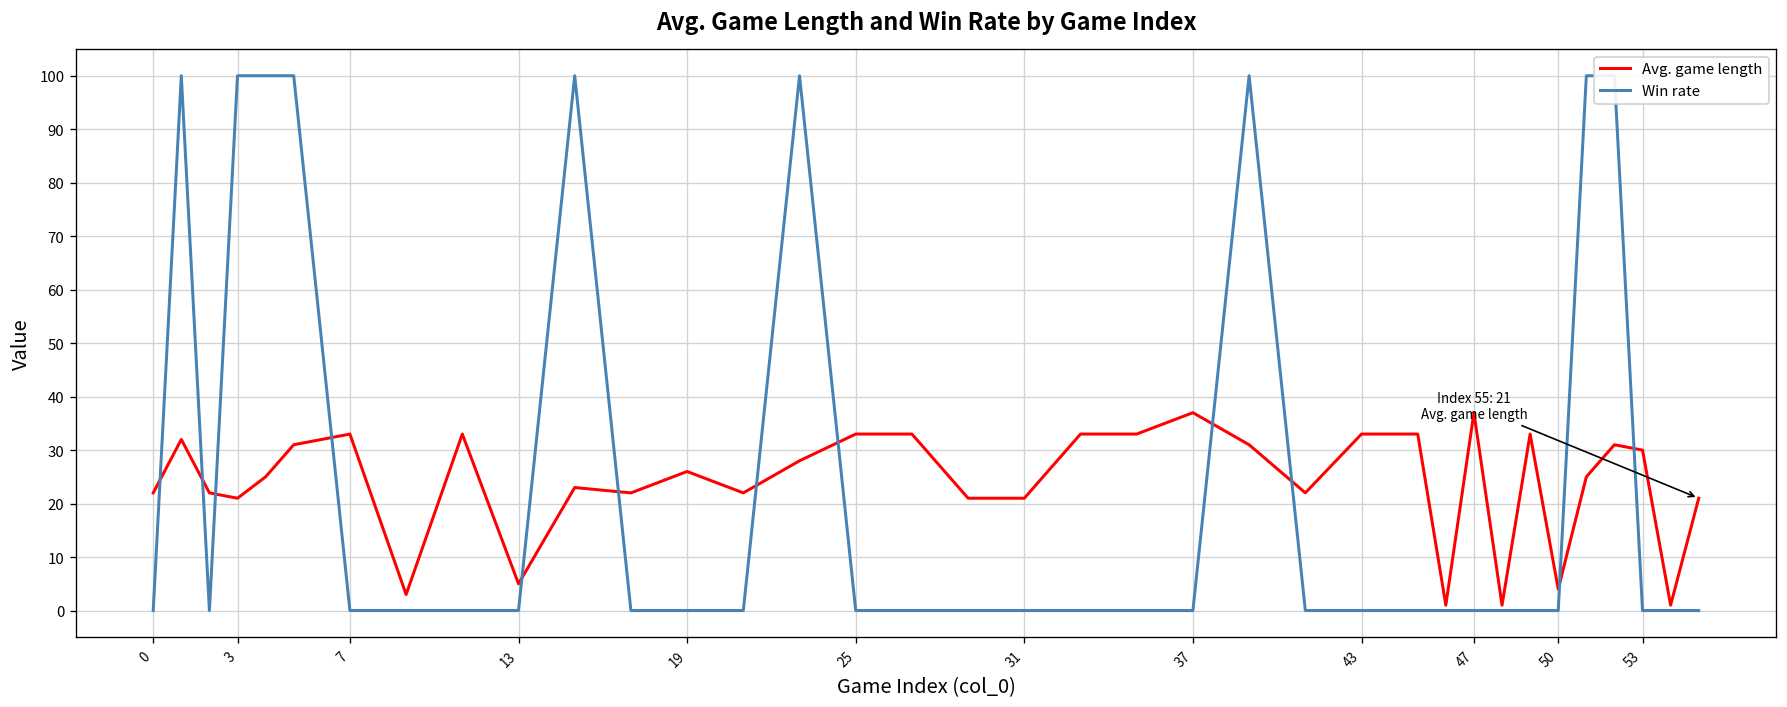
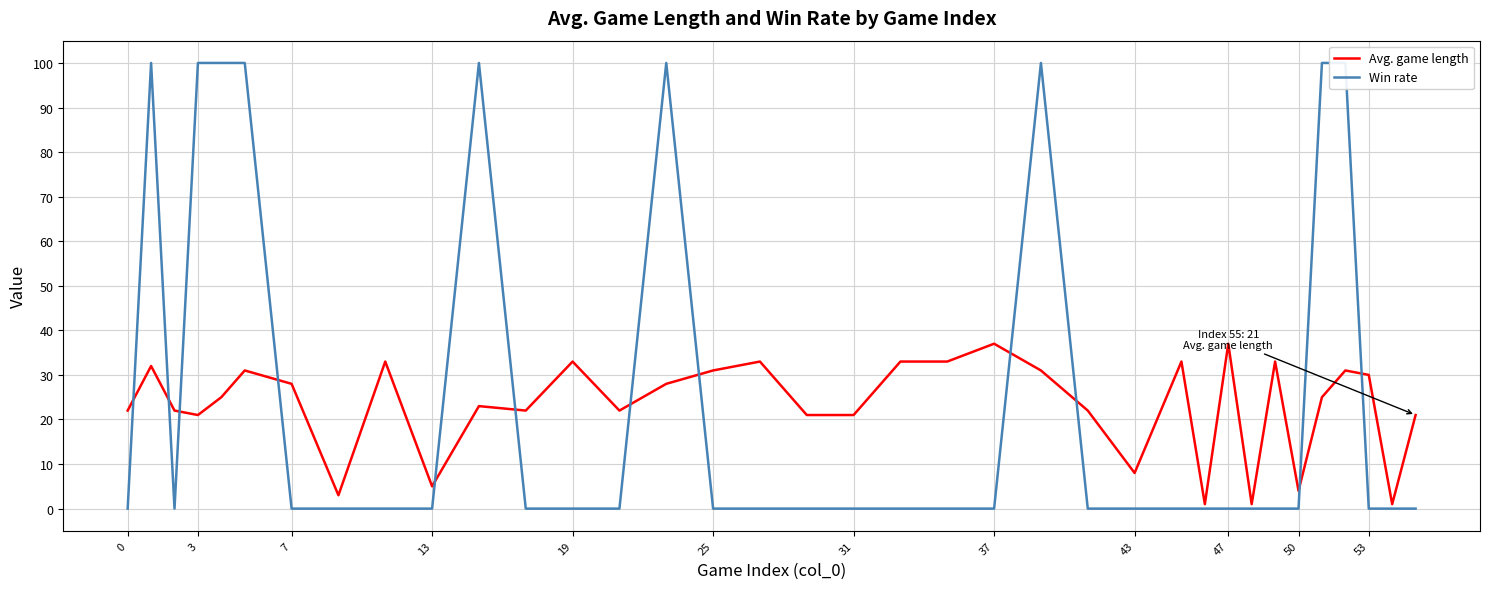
Avg. game length, 7: 33 -> 28
Avg. game length, 19: 26 -> 33
Avg. game length, 25: 33 -> 31
Avg. game length, 43: 33 -> 8
